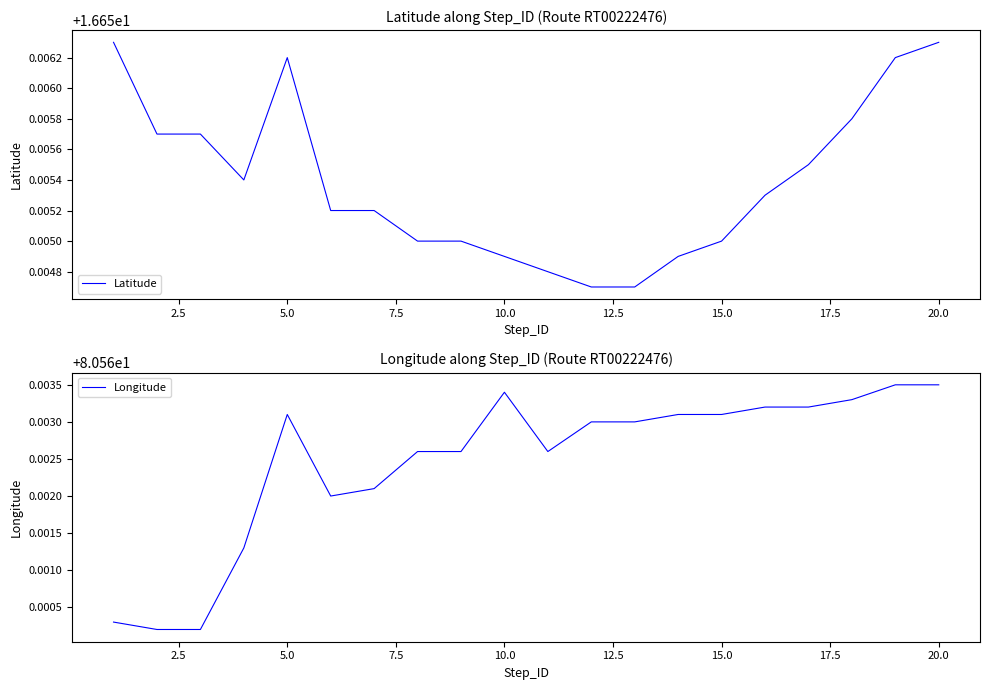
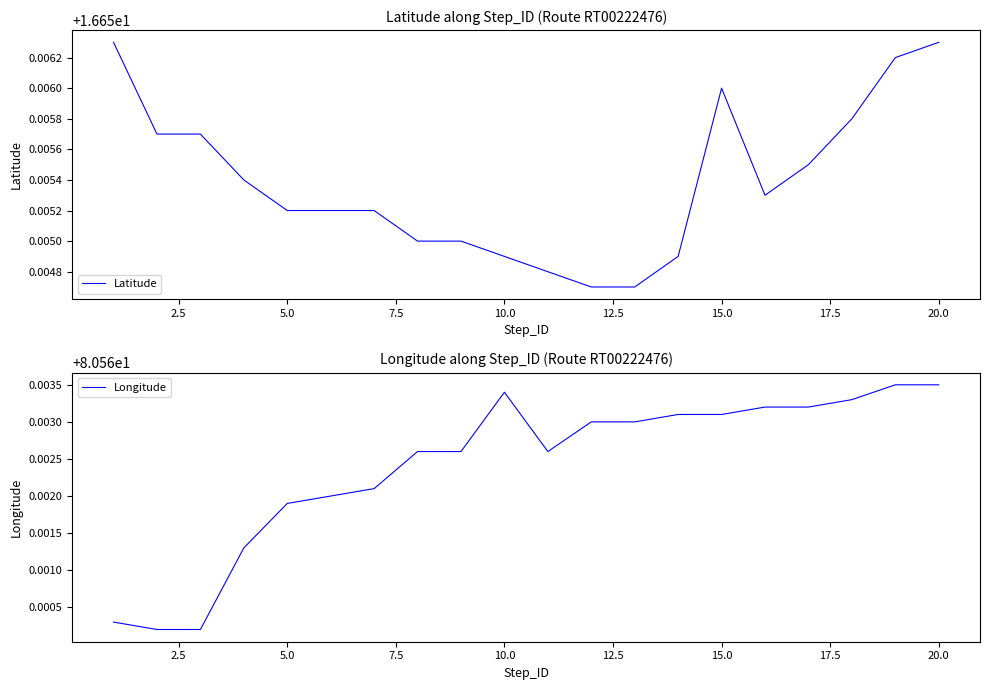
Latitude along Step_ID (Route RT00222476), 5.0: 16.6562 -> 16.6552
Latitude along Step_ID (Route RT00222476), 15.0: 16.655 -> 16.656
Longitude along Step_ID (Route RT00222476), 5.0: 80.5631 -> 80.5619
